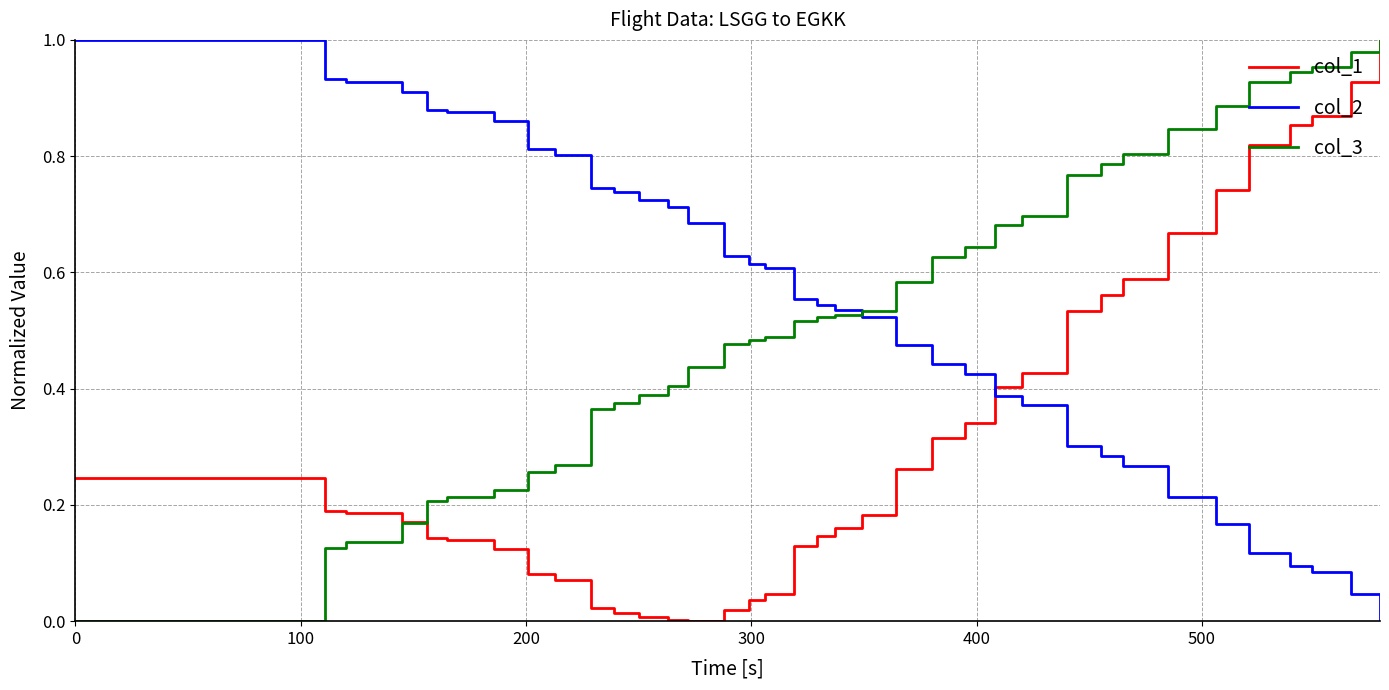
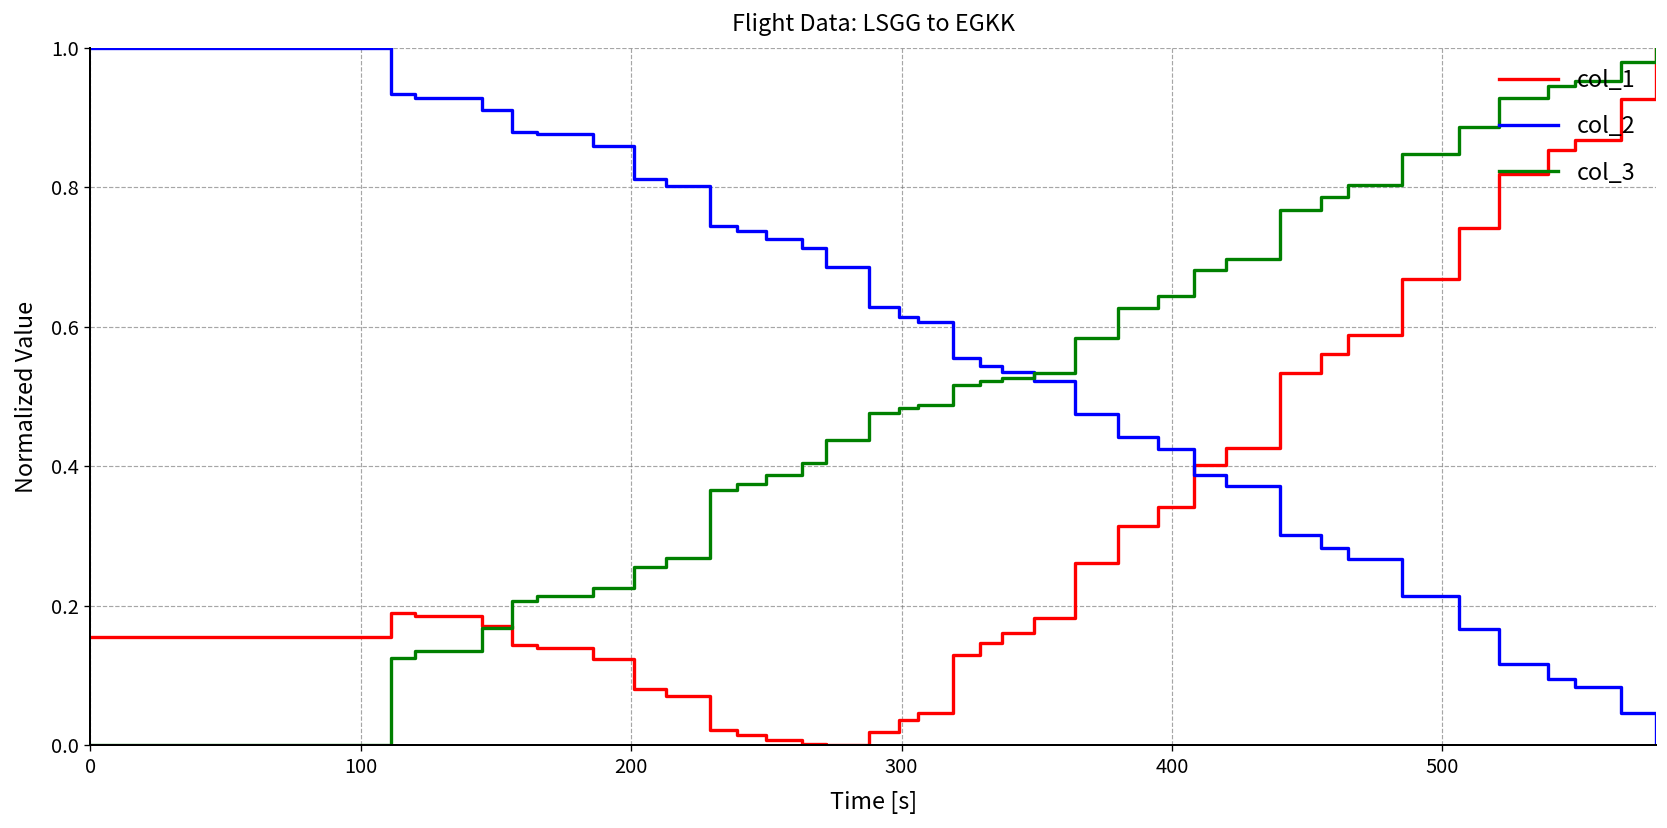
col_1, 0: 0.25 -> 0.16
